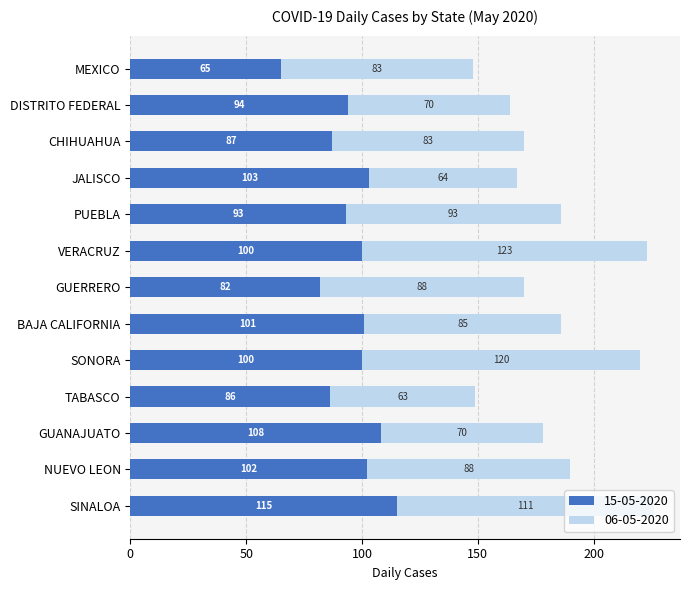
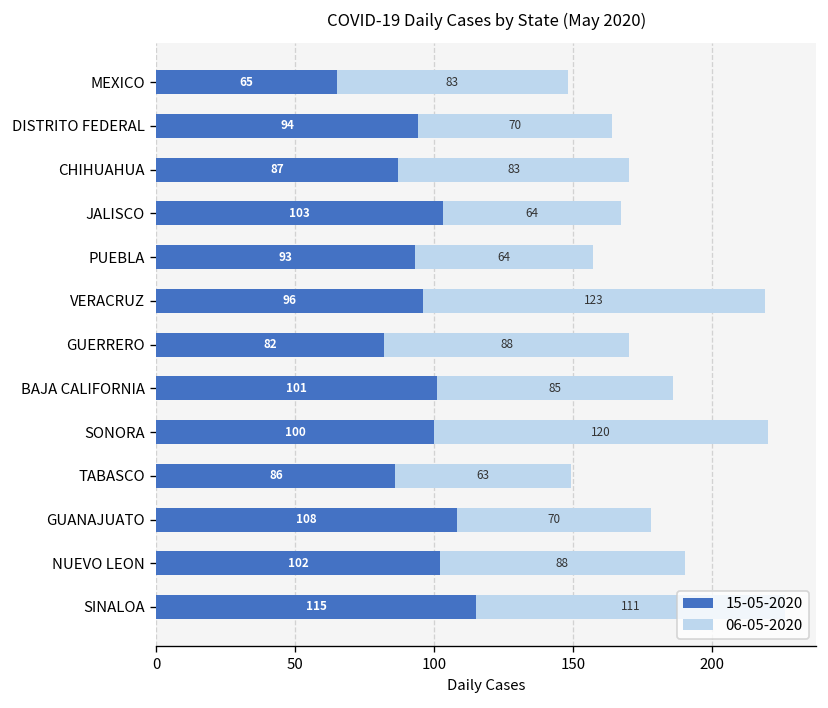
06-05-2020, PUEBLA: 93 -> 64
15-05-2020, VERACRUZ: 100 -> 96
